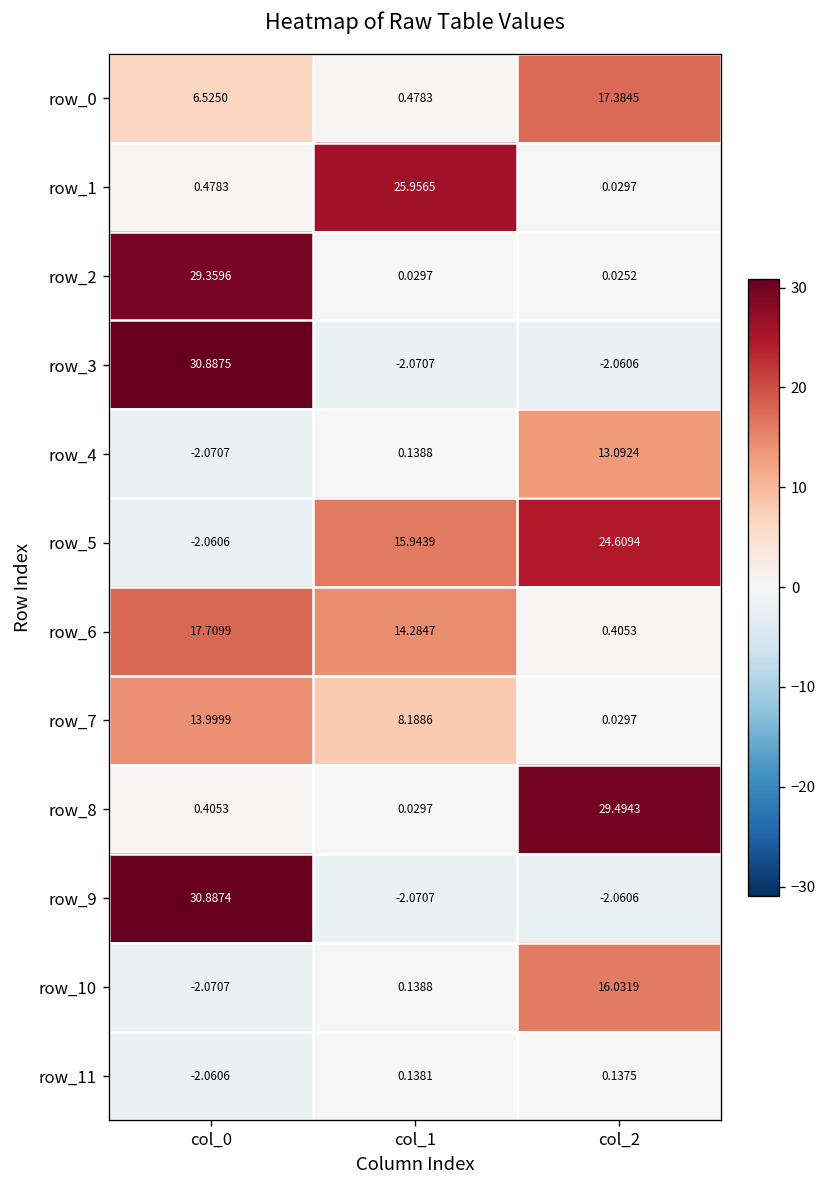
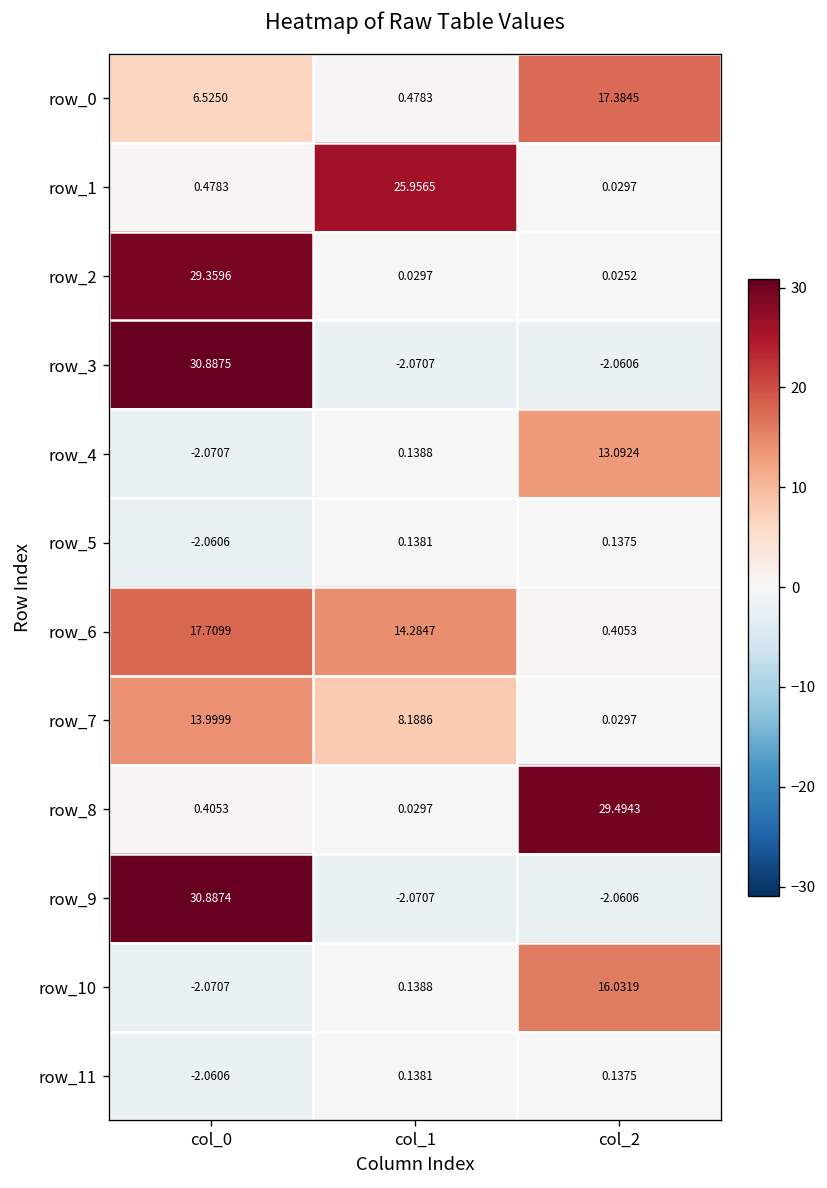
row_5, col_1: 15.9439 -> 0.1381
row_5, col_2: 24.6094 -> 0.1375
